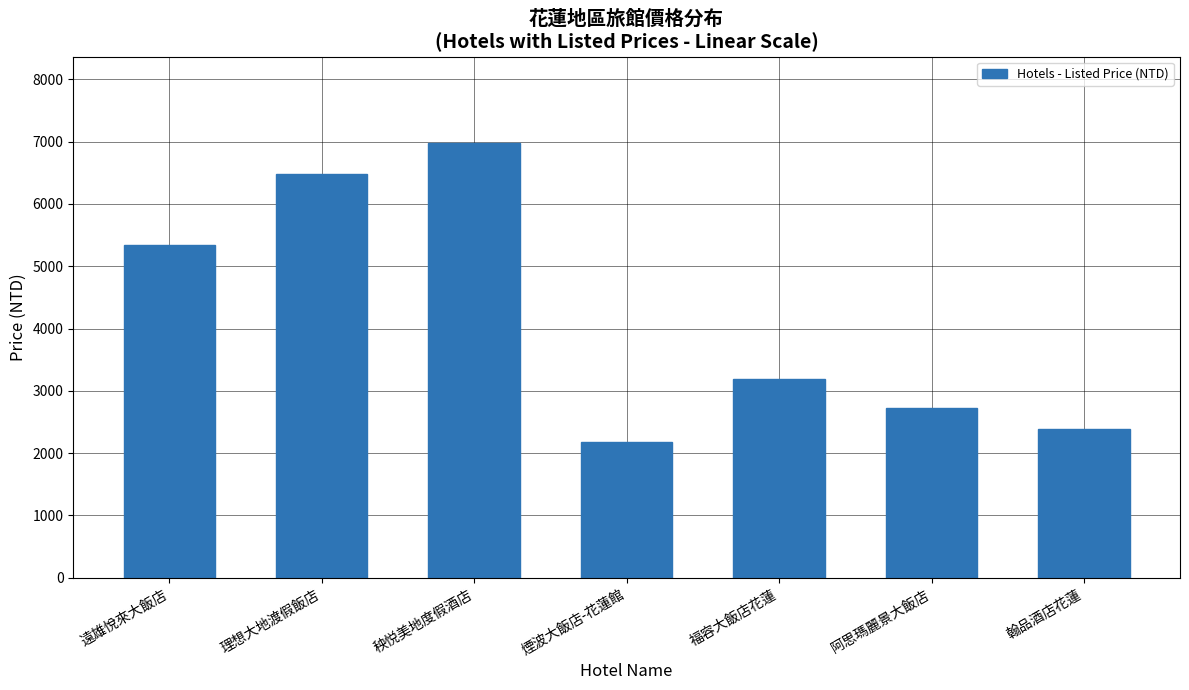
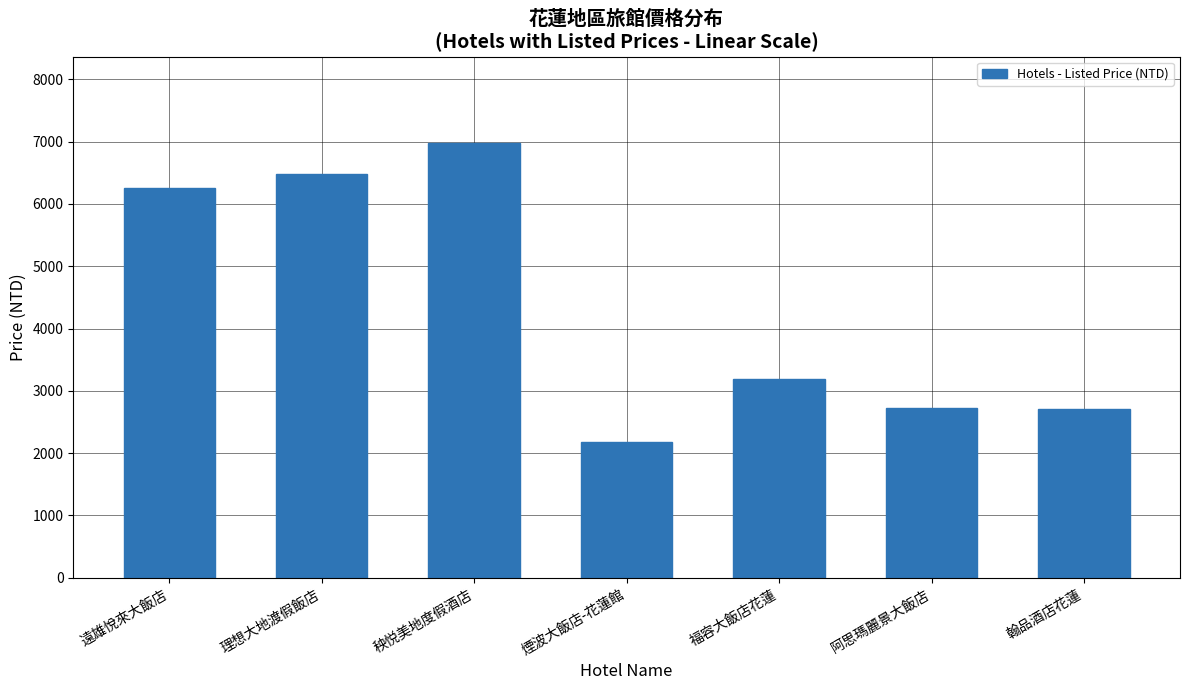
遠雄悅來大飯店: 5300 -> 6300
翰品酒店花蓮: 2400 -> 2700
